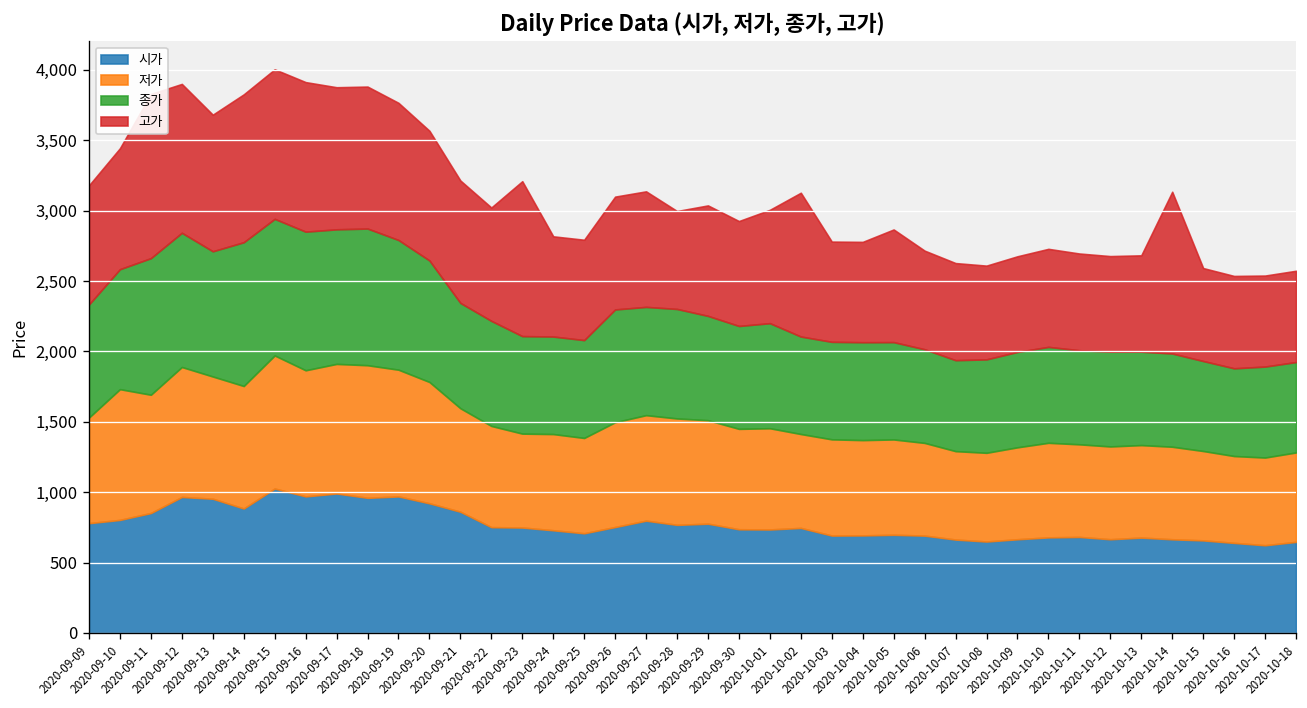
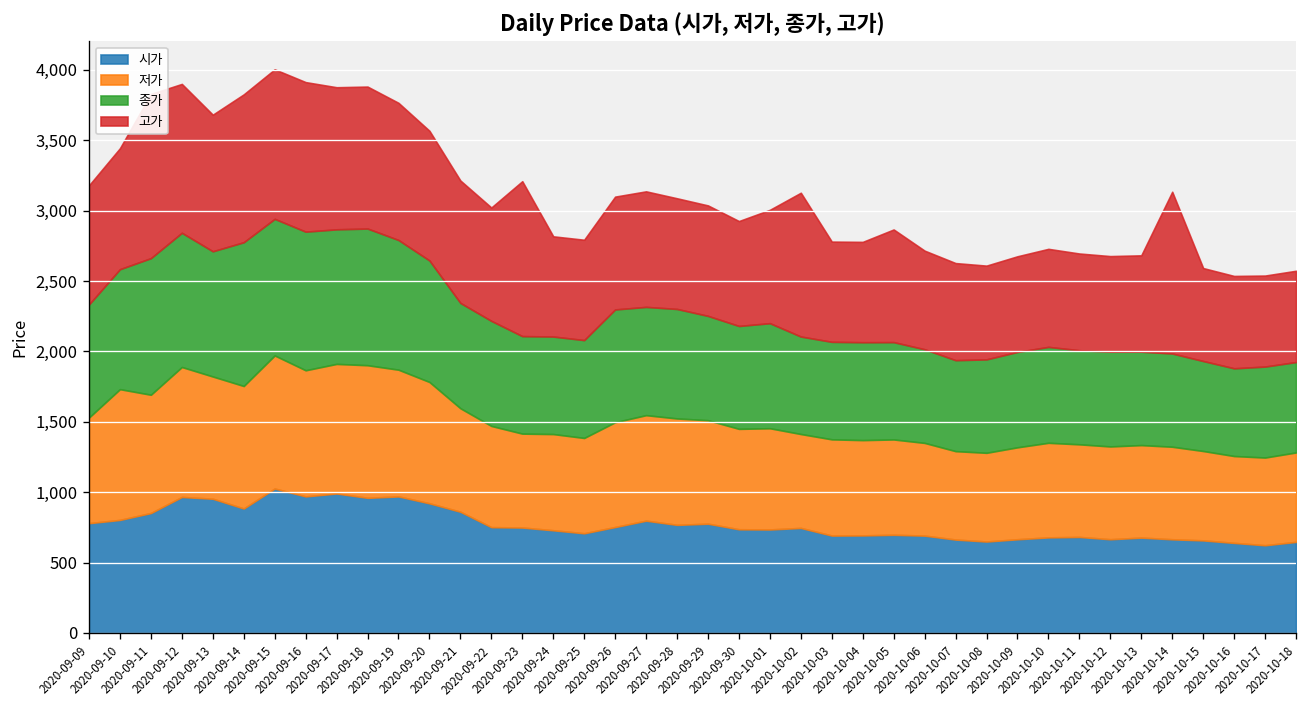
고가, 2020-09-28: 700 -> 790
